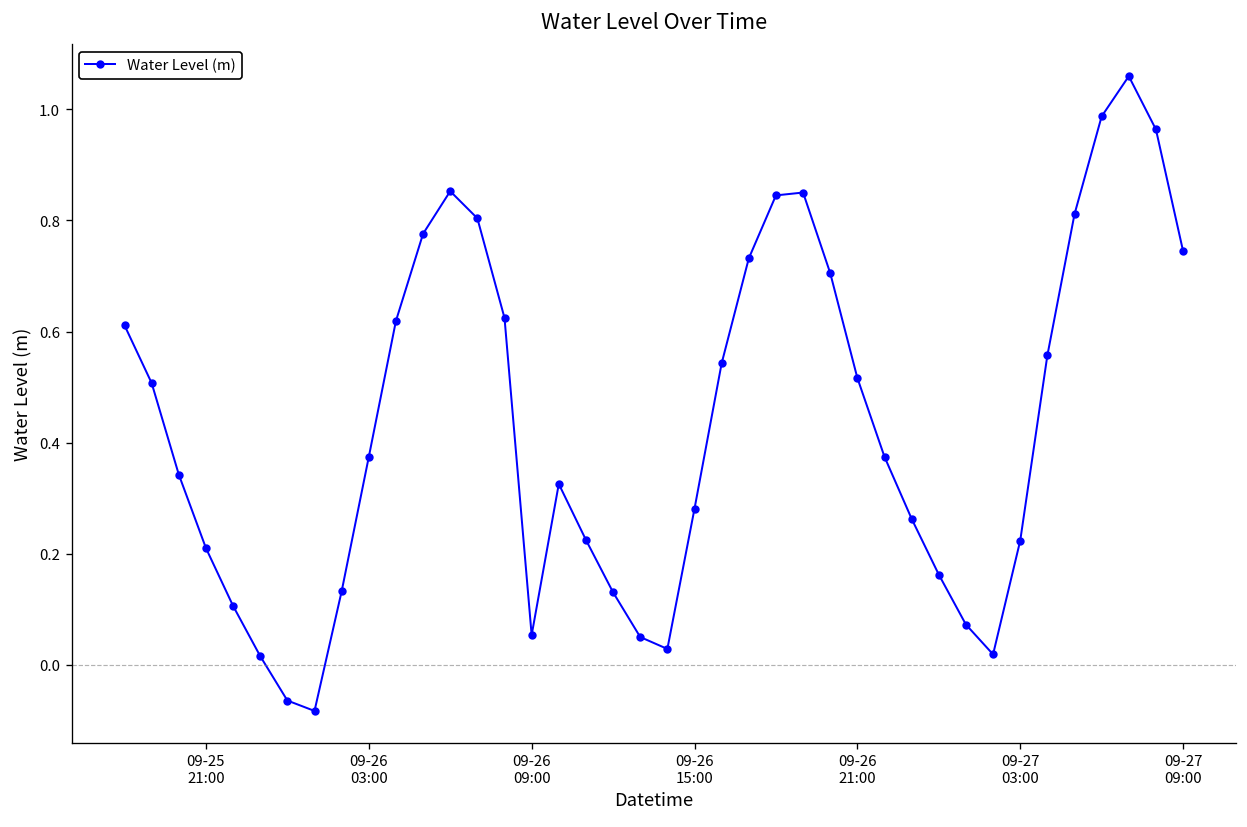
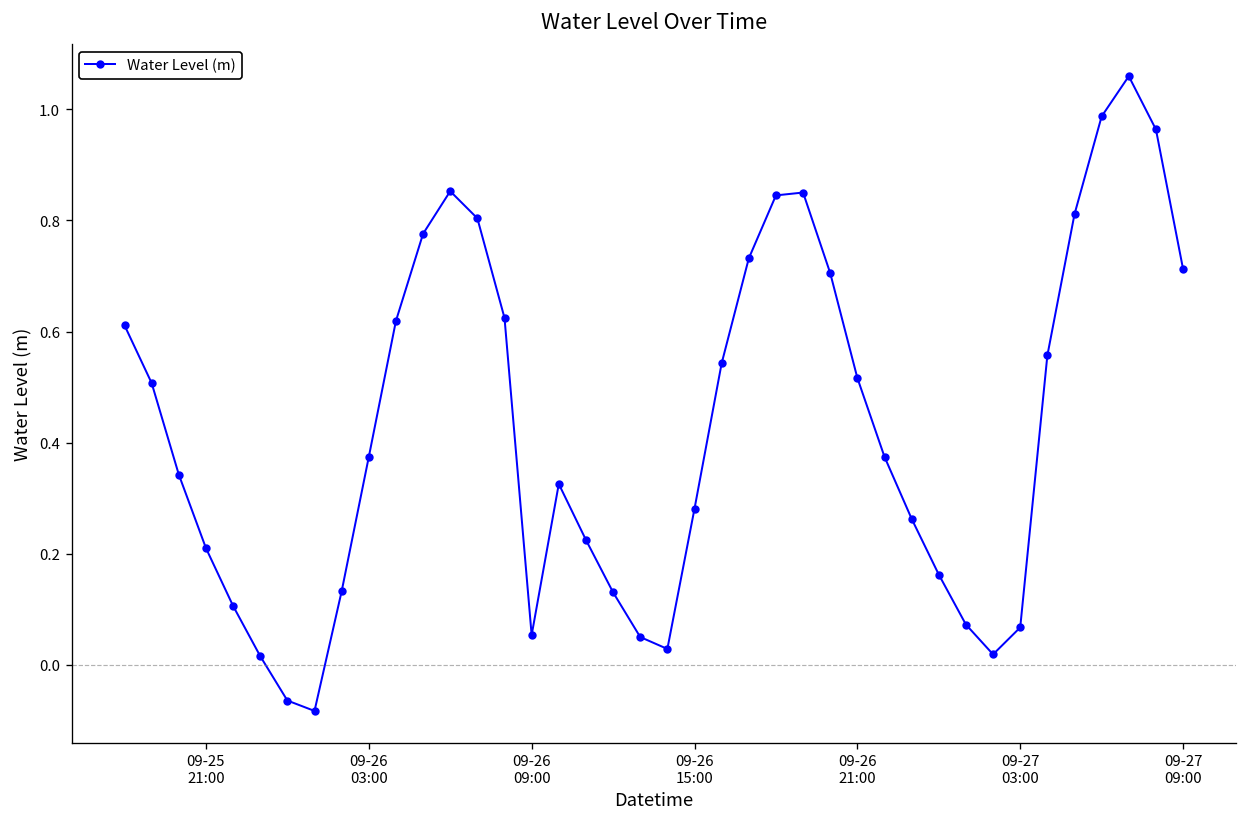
09-27 03:00: 0.22 -> 0.07
09-27 09:00: 0.75 -> 0.71
